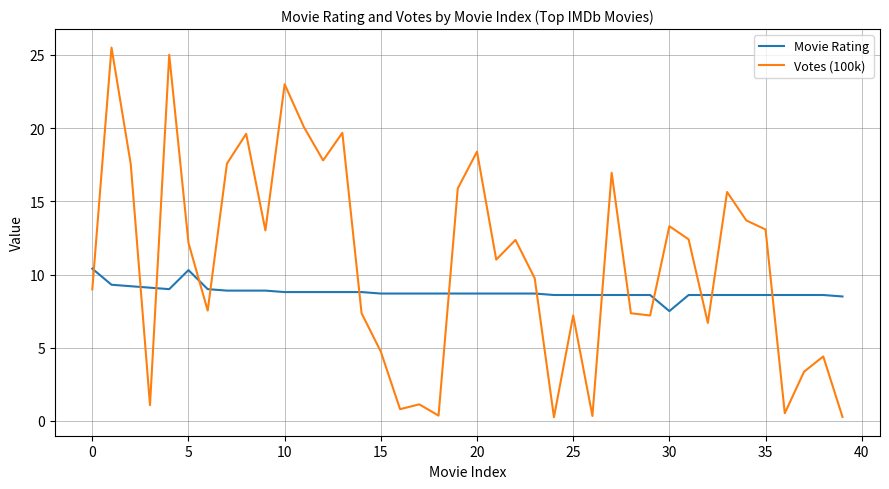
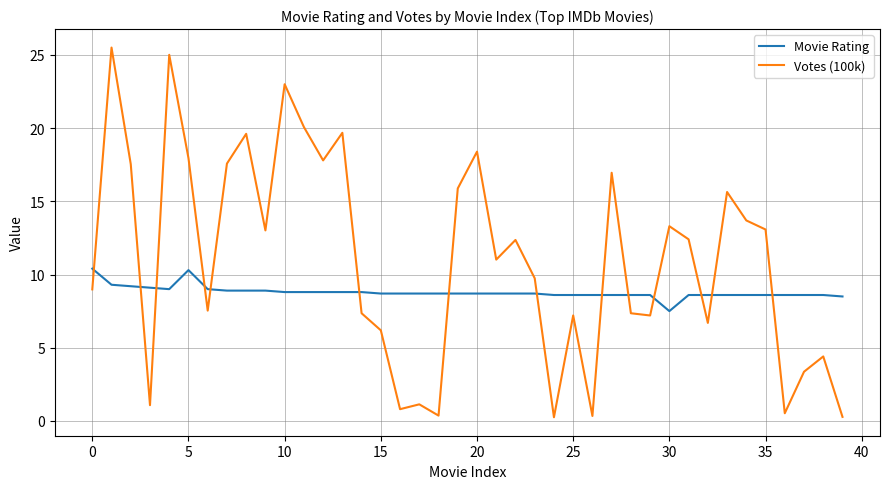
Votes (100k), 5: 12.2 -> 17.9
Votes (100k), 15: 4.7 -> 6.2
